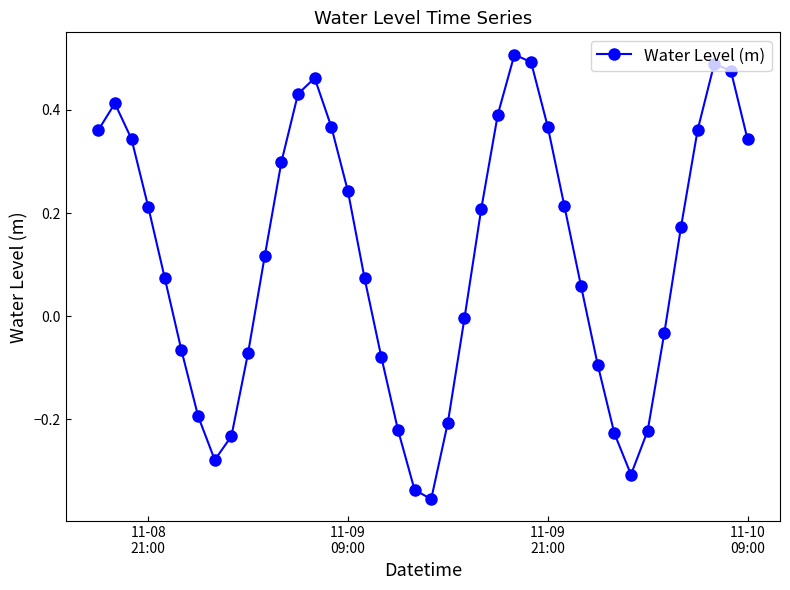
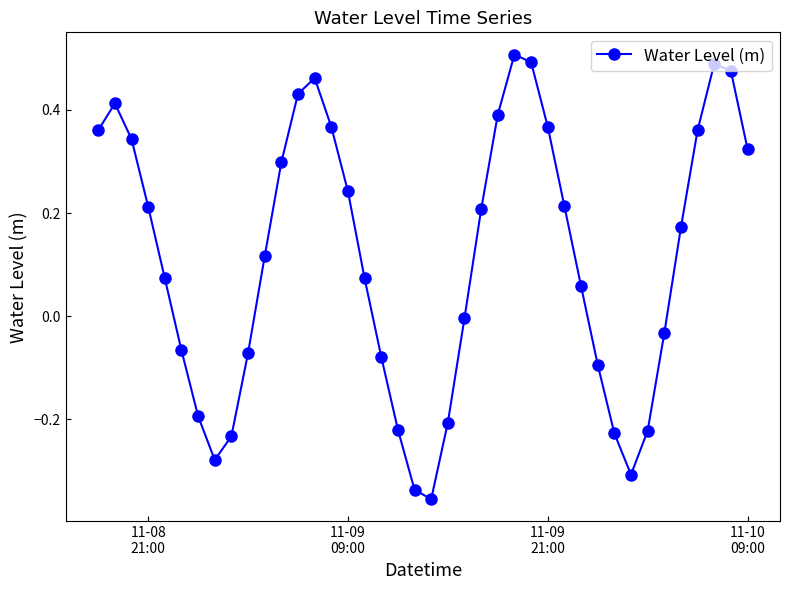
11-10 09:00: 0.34 -> 0.32
